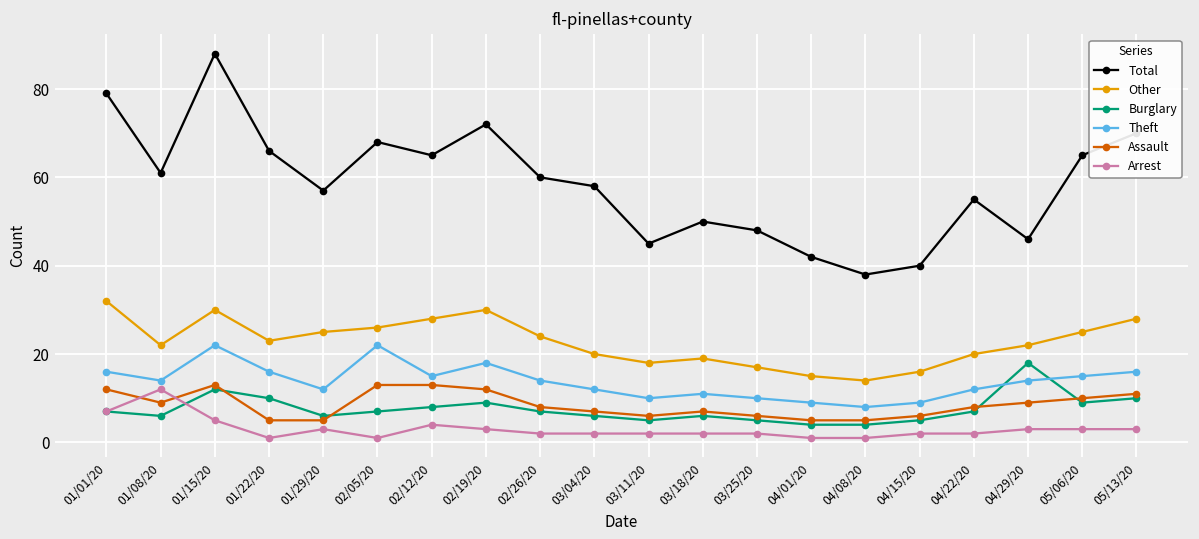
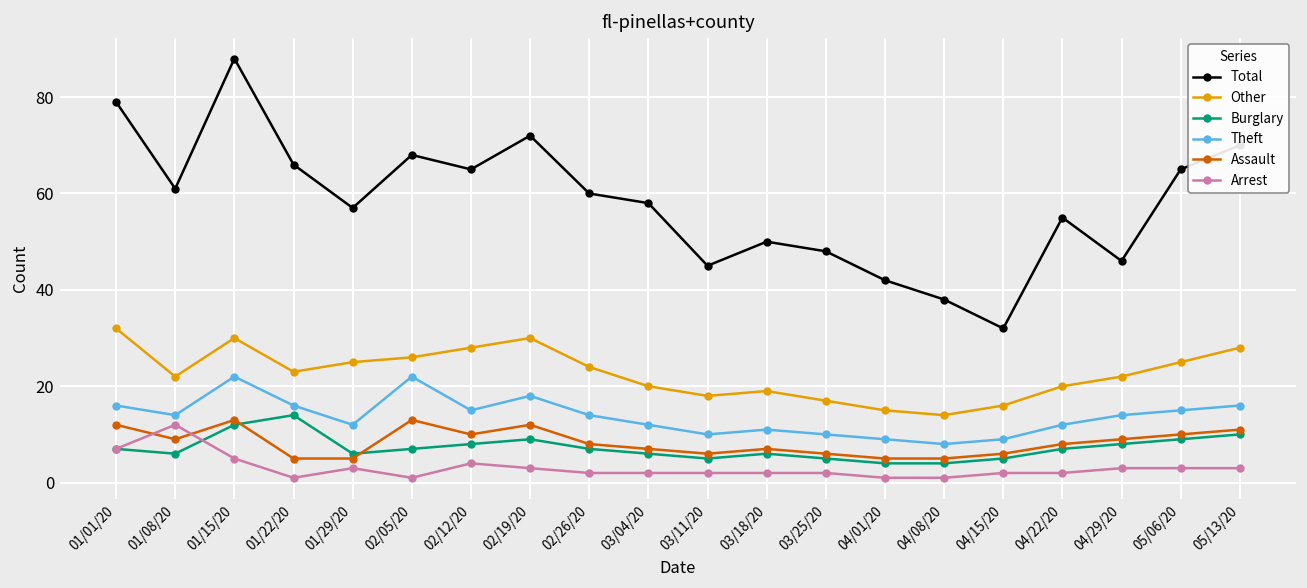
Burglary, 01/22/20: 10 -> 14
Assault, 02/12/20: 13 -> 10
Total, 04/15/20: 40 -> 32
Burglary, 04/29/20: 18 -> 8
